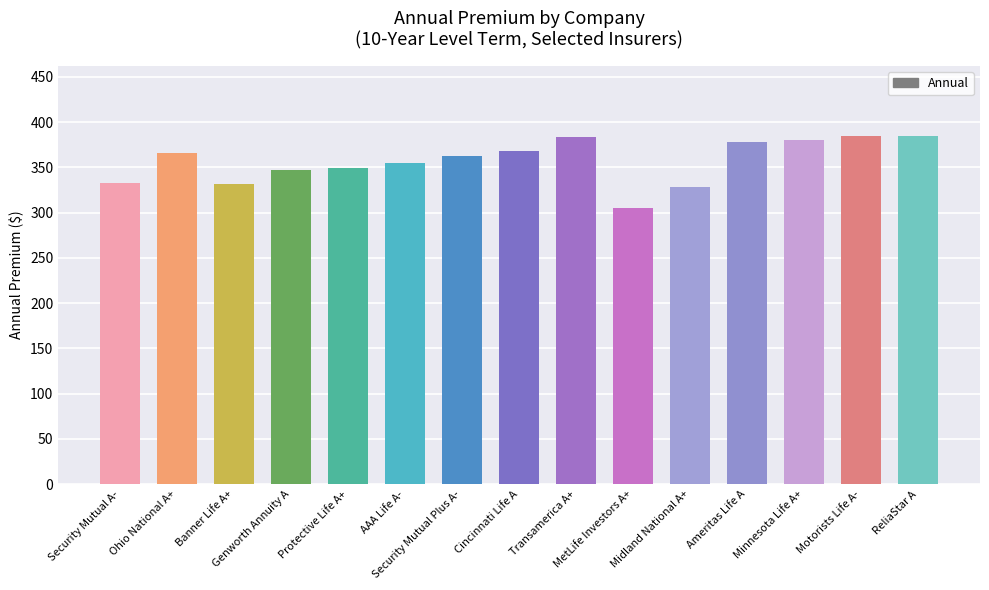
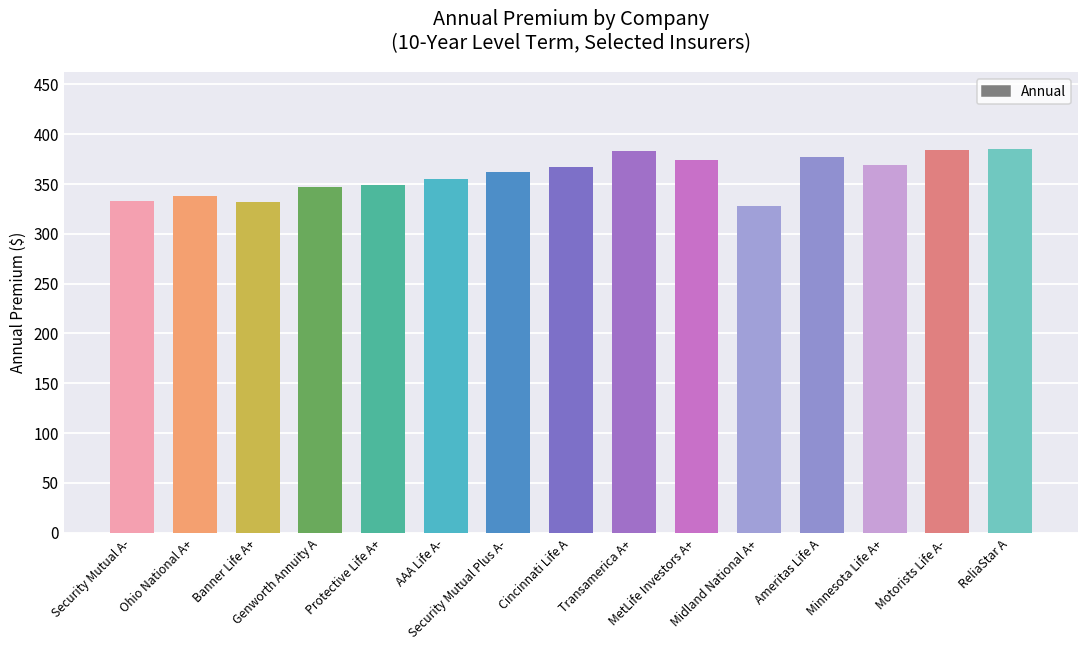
Ohio National A+: 370 -> 340
MetLife Investors A+: 310 -> 370
Minnesota Life A+: 380 -> 370
